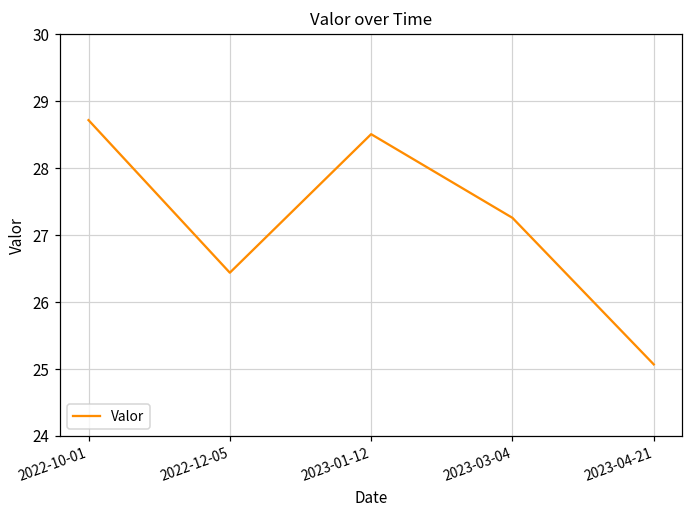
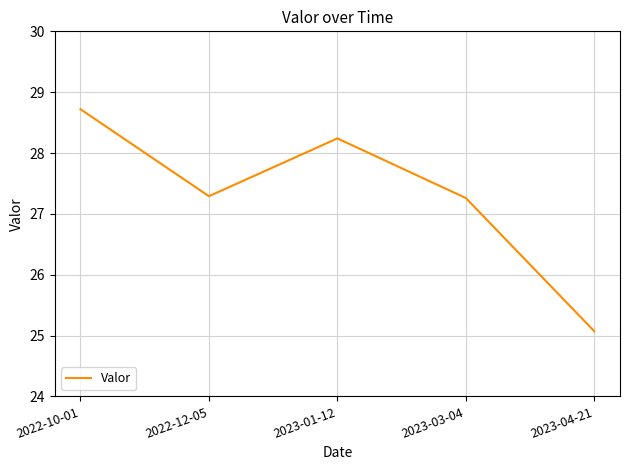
2022-12-05: 26.4 -> 27.3
2023-01-12: 28.5 -> 28.2
